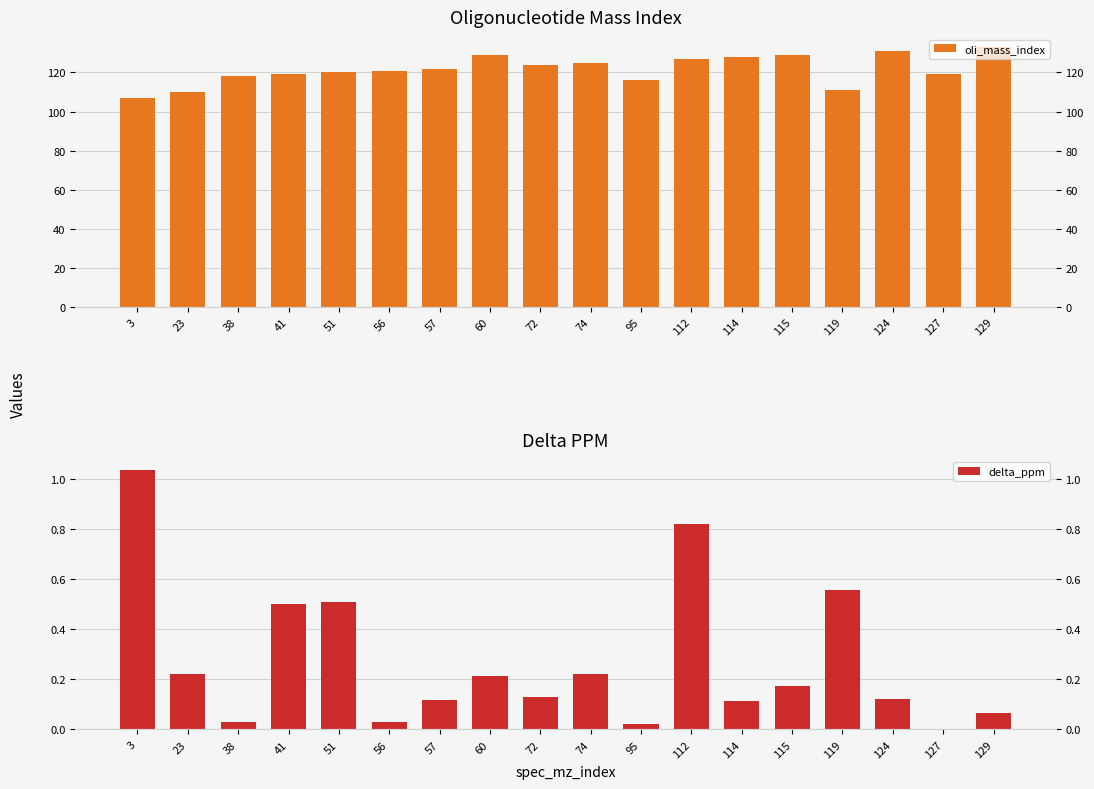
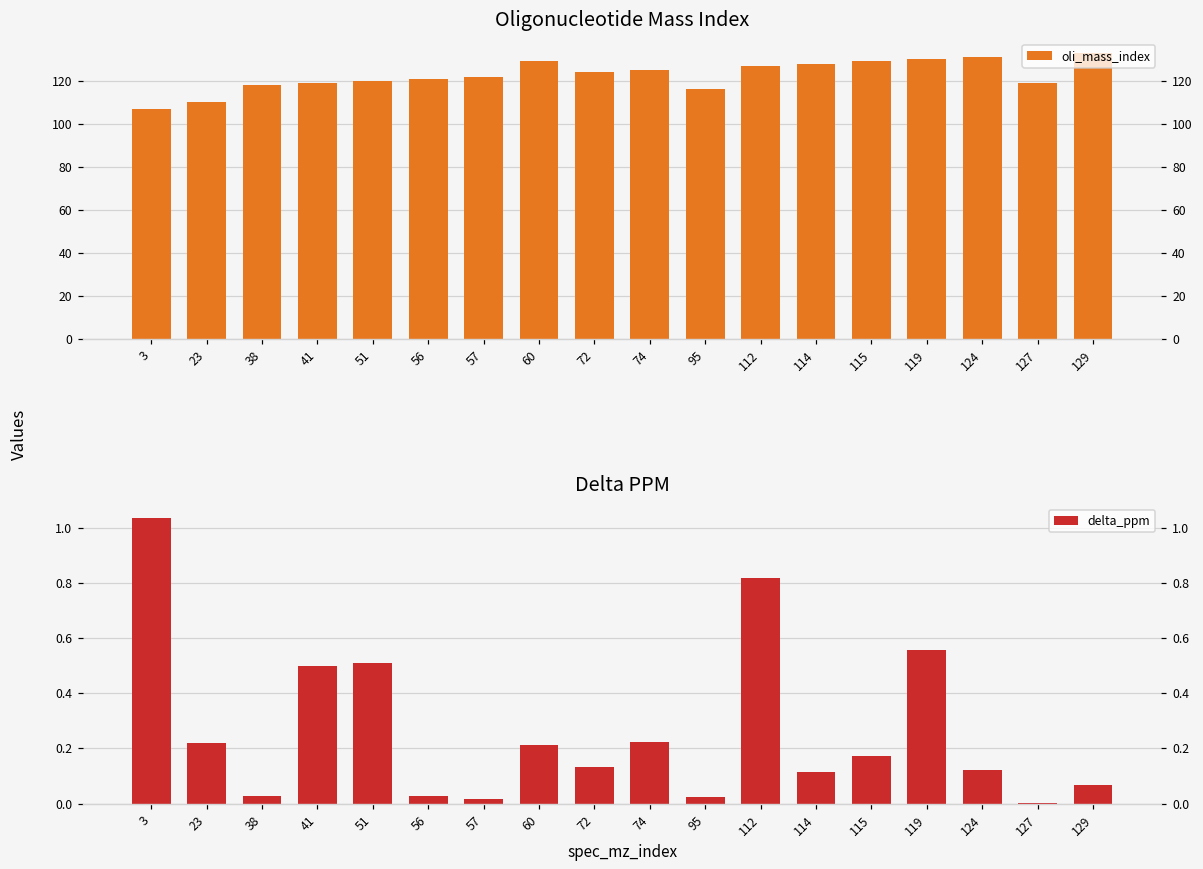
Oligonucleotide Mass Index, 119: 111 -> 130
Delta PPM, 57: 0.12 -> 0.02
